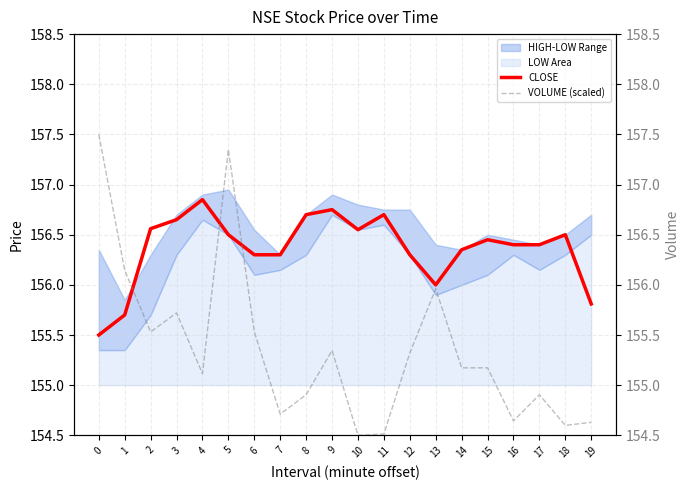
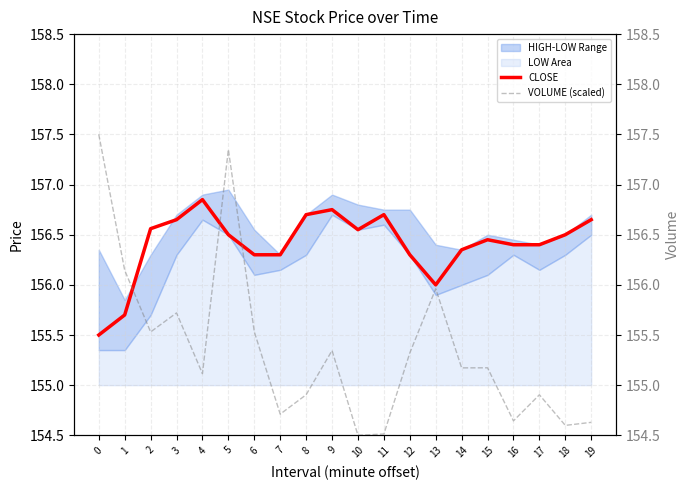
CLOSE, 19: 155.81 -> 156.65
